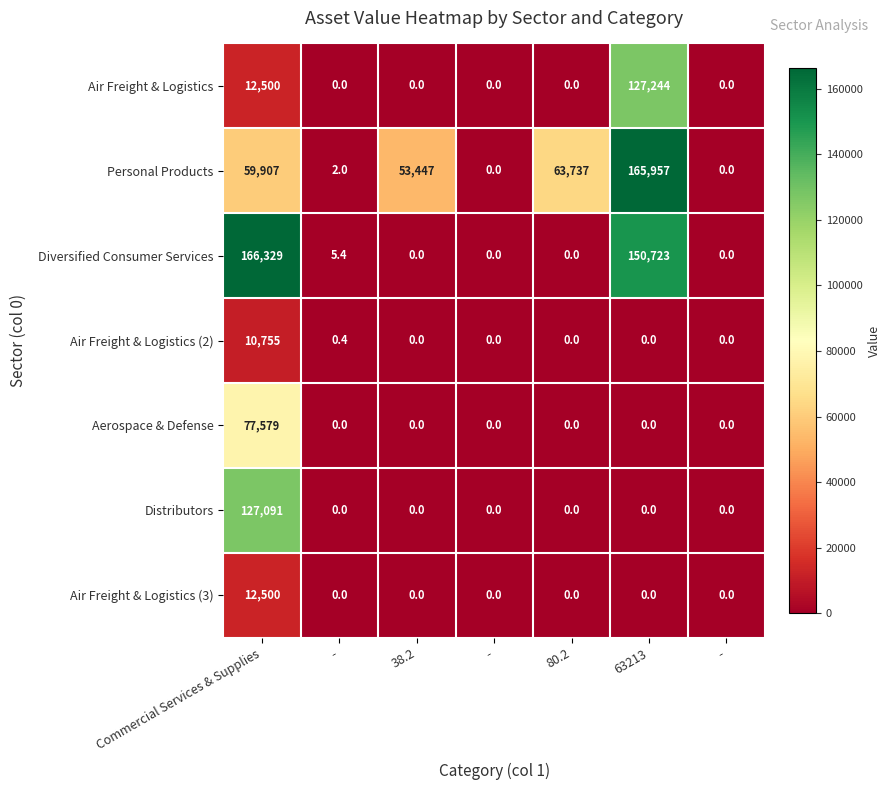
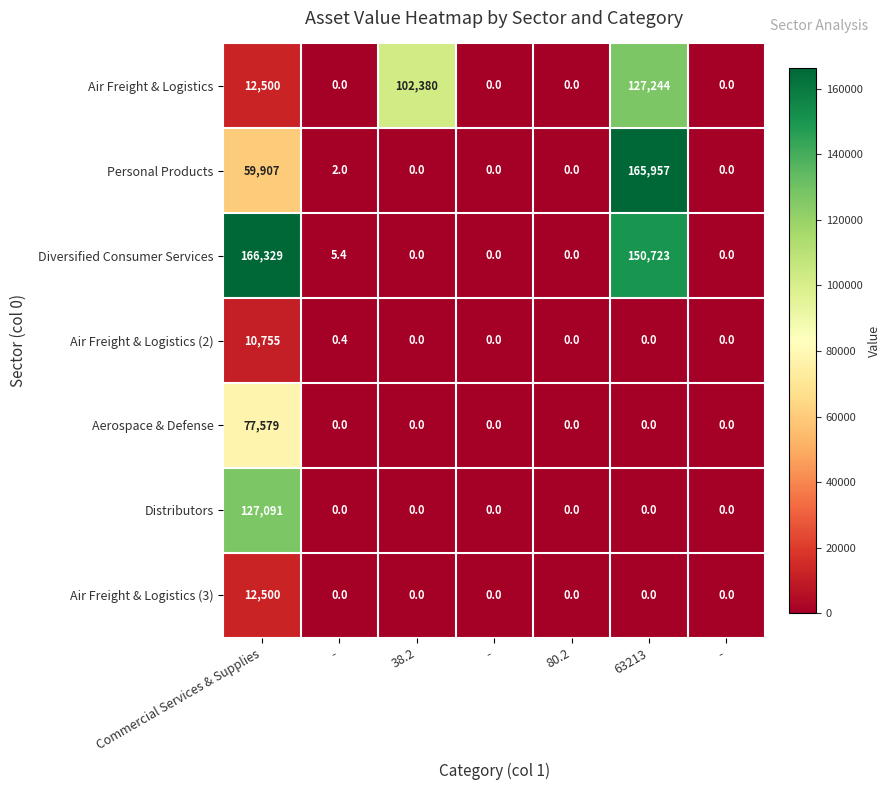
Air Freight & Logistics, 38.2: 0.0 -> 102,380
Personal Products, 38.2: 53,447 -> 0.0
Personal Products, 80.2: 63,737 -> 0.0
